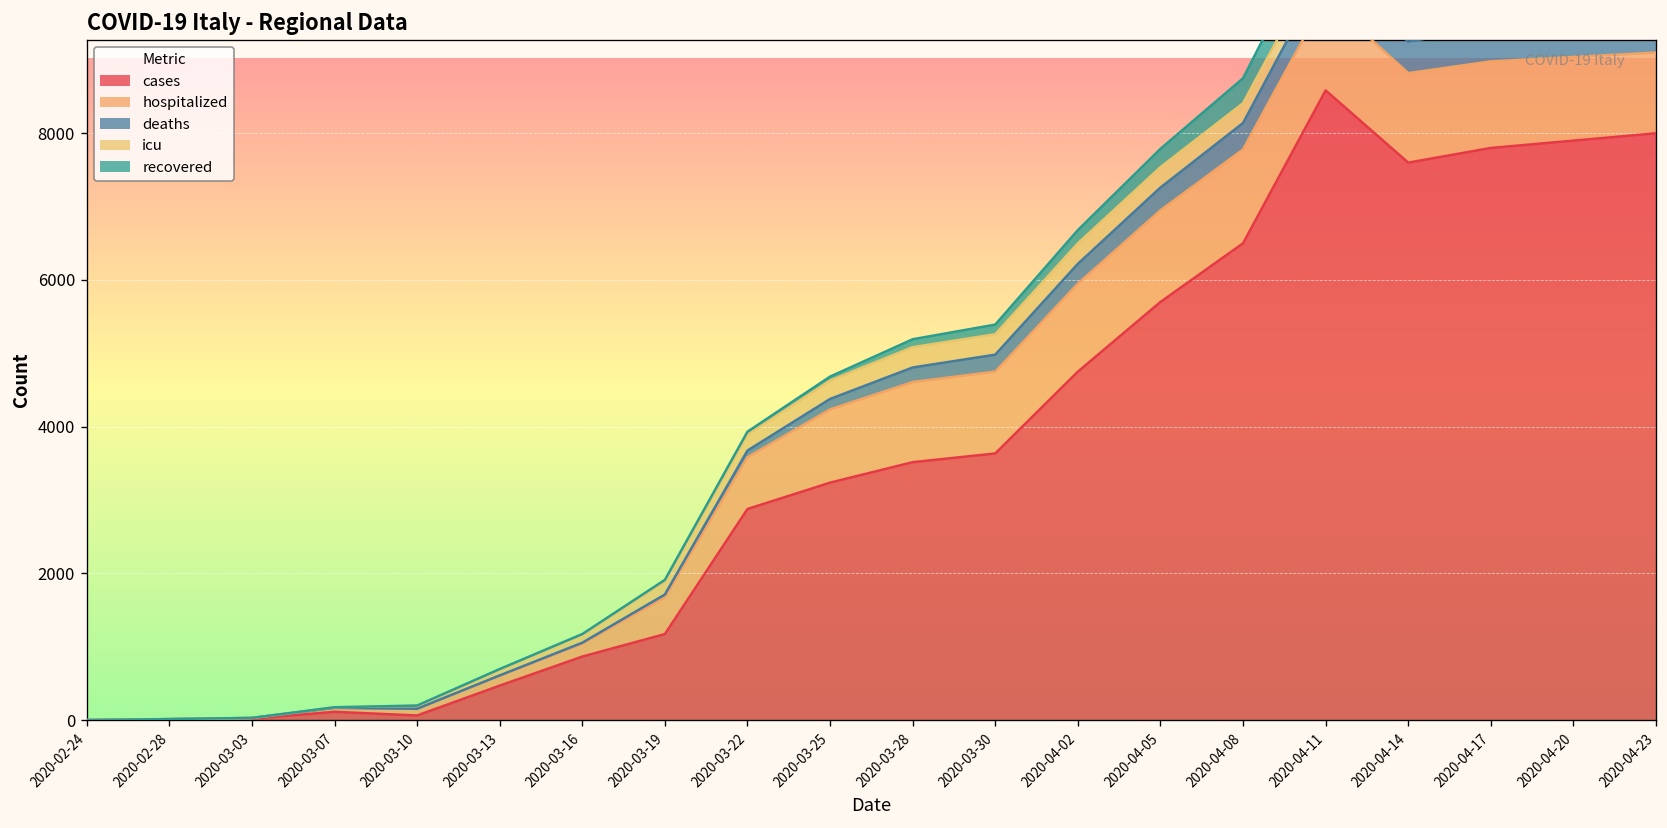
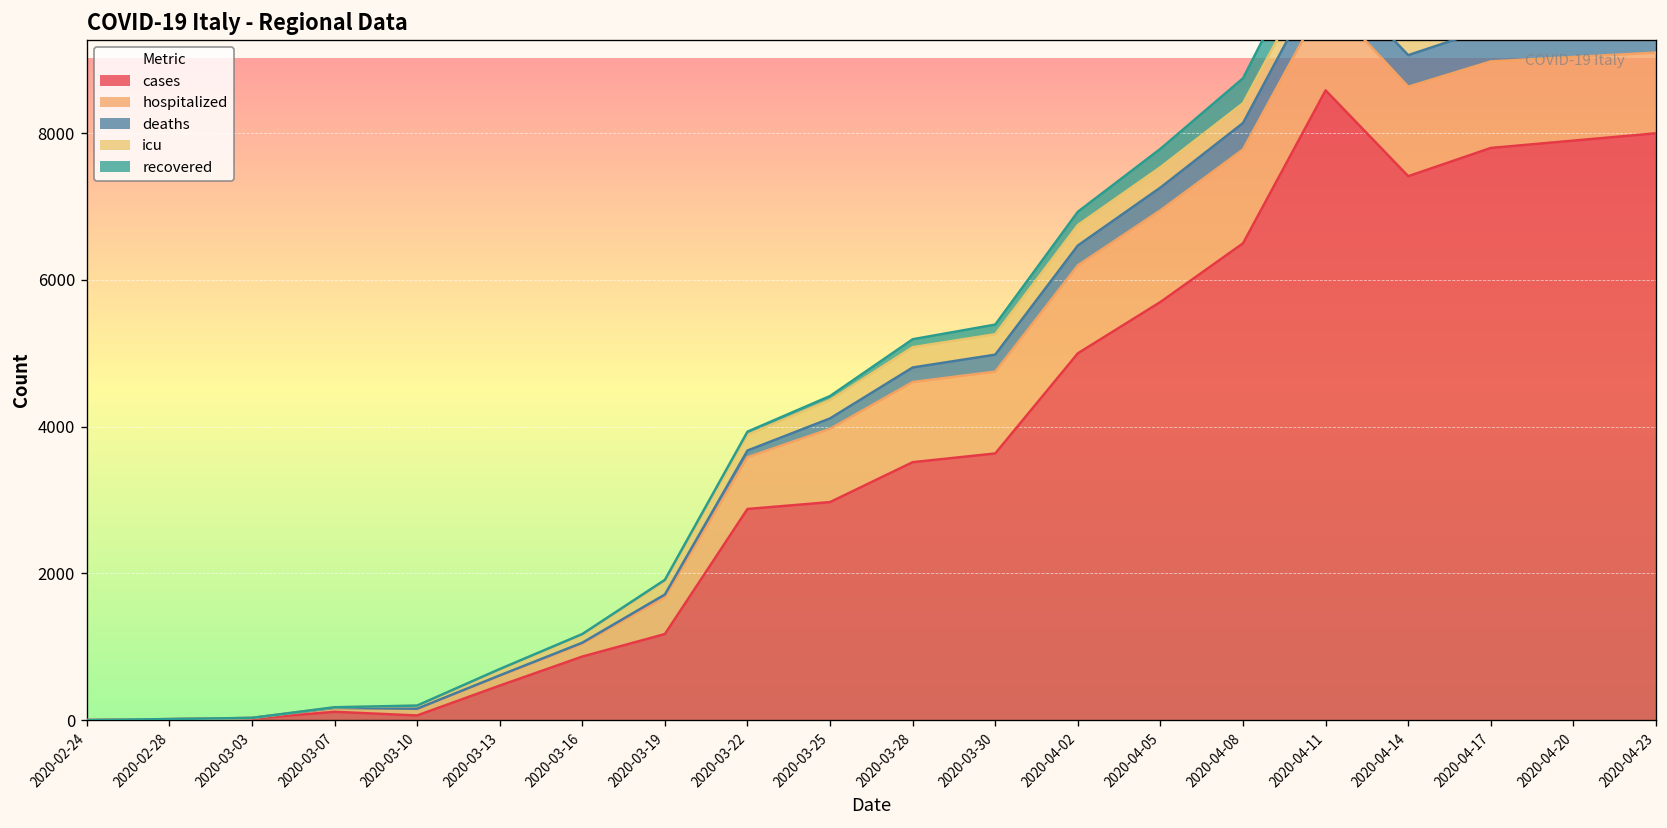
cases, 2020-03-25: 3200 -> 3000
cases, 2020-04-02: 4800 -> 5000
cases, 2020-04-14: 7600 -> 7400
